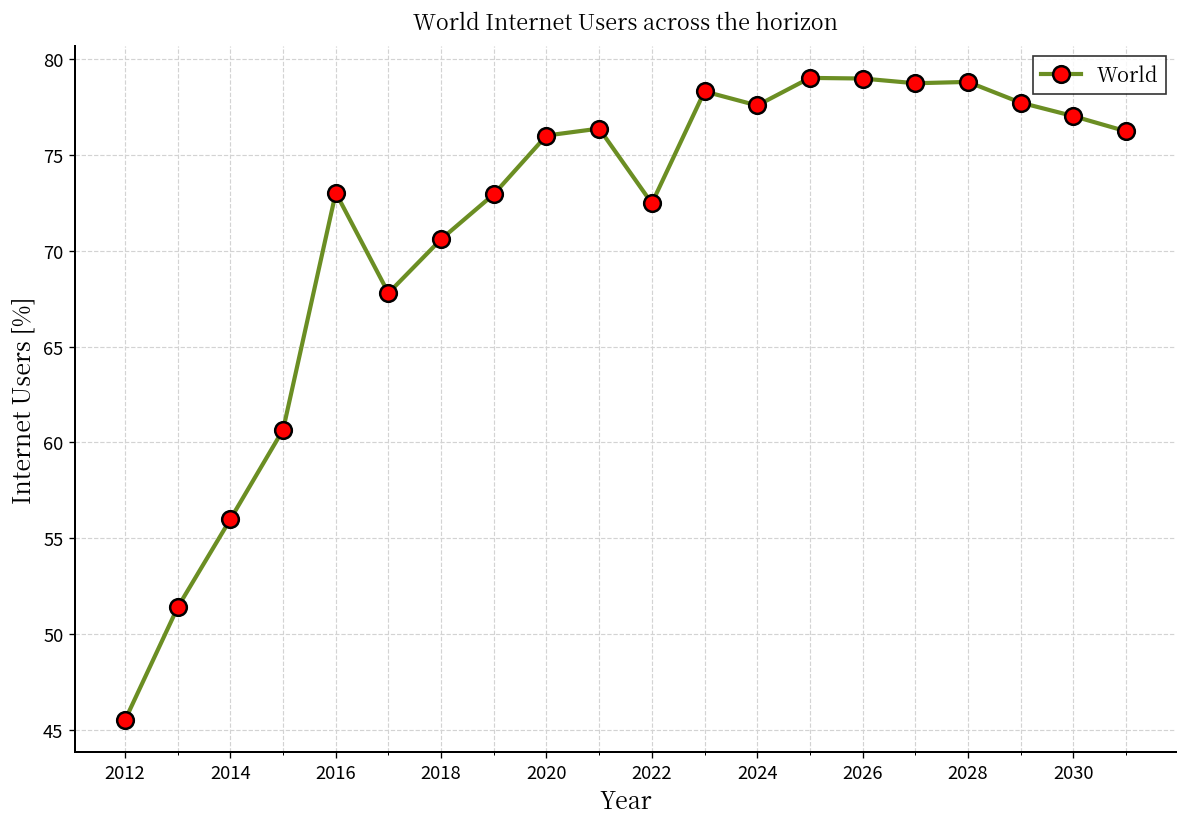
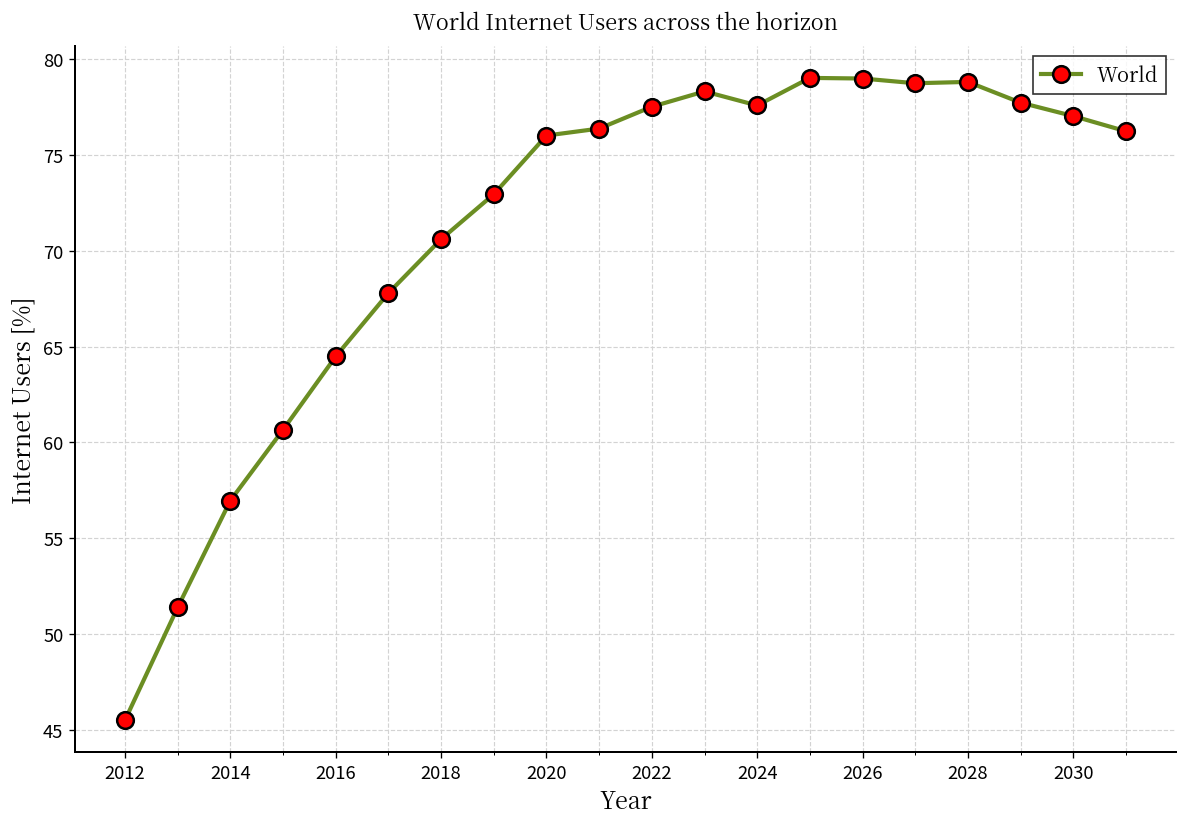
2014: 56.0 -> 57.0
2016: 73.0 -> 64.5
2022: 72.5 -> 77.5
